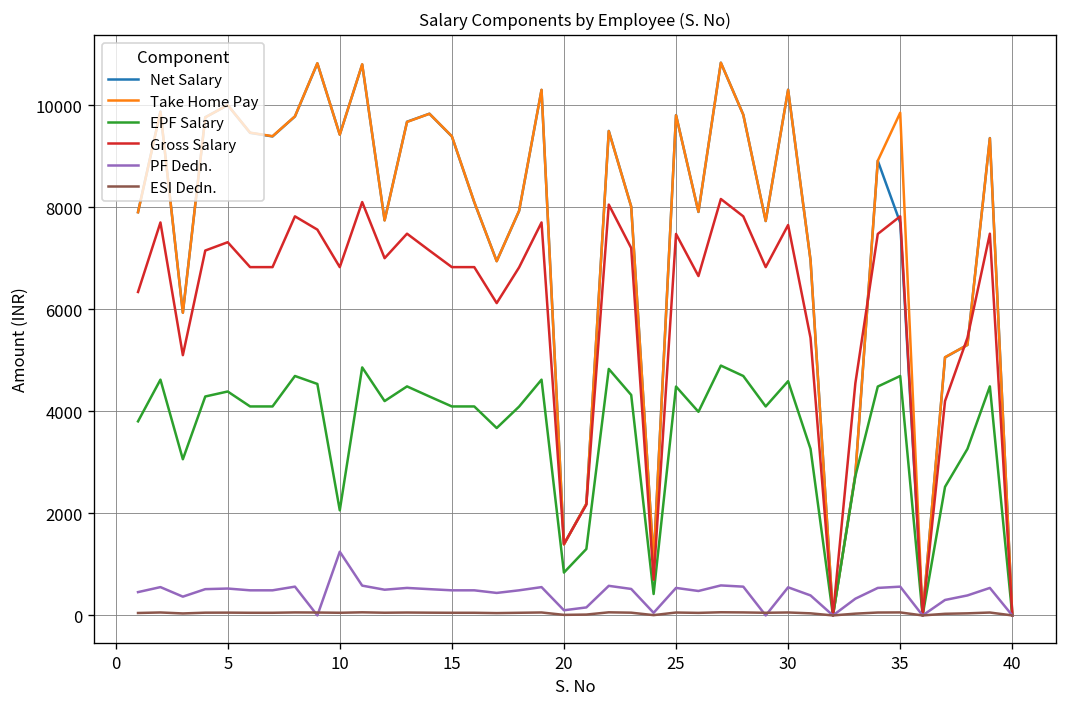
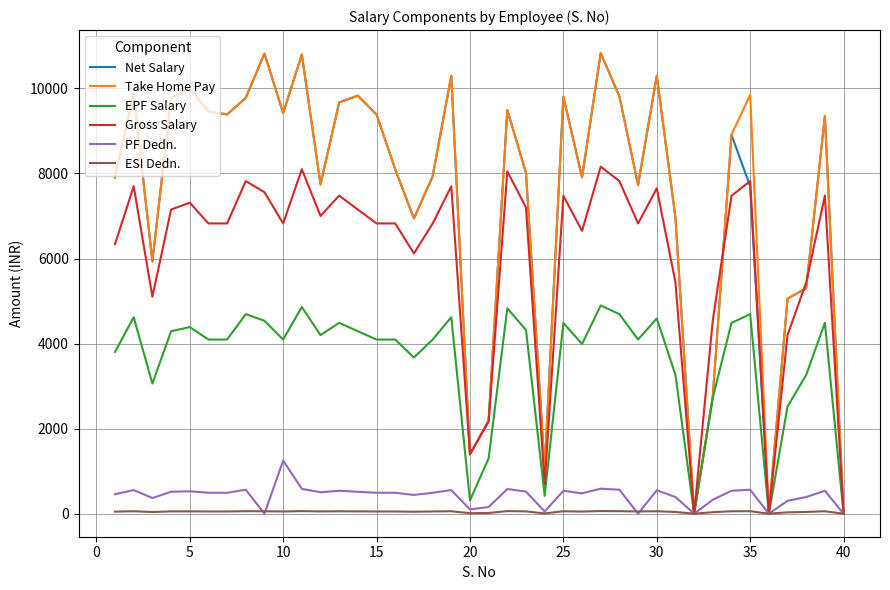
EPF Salary, 10: 2100 -> 4100
EPF Salary, 20: 800 -> 300
